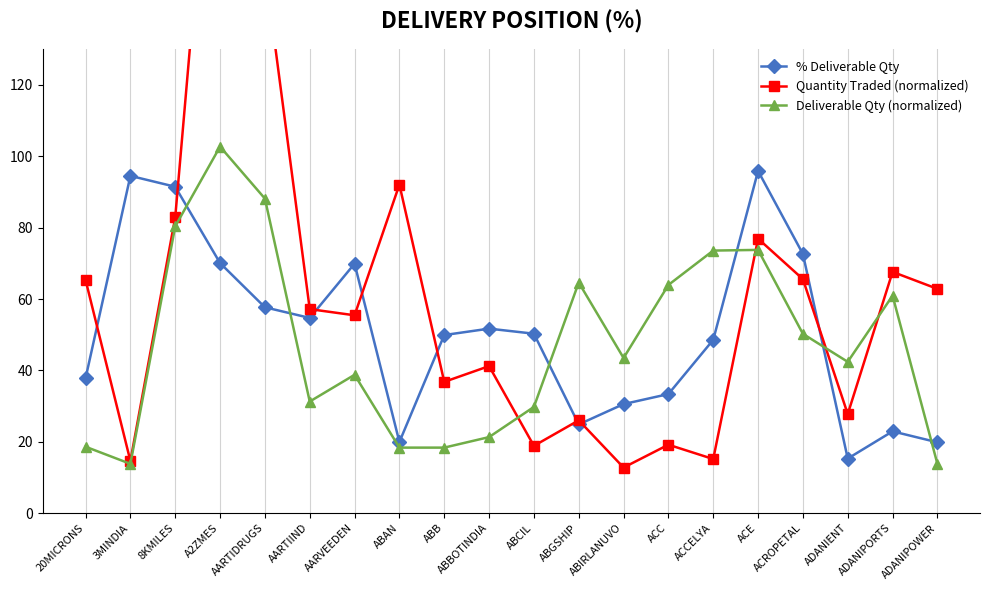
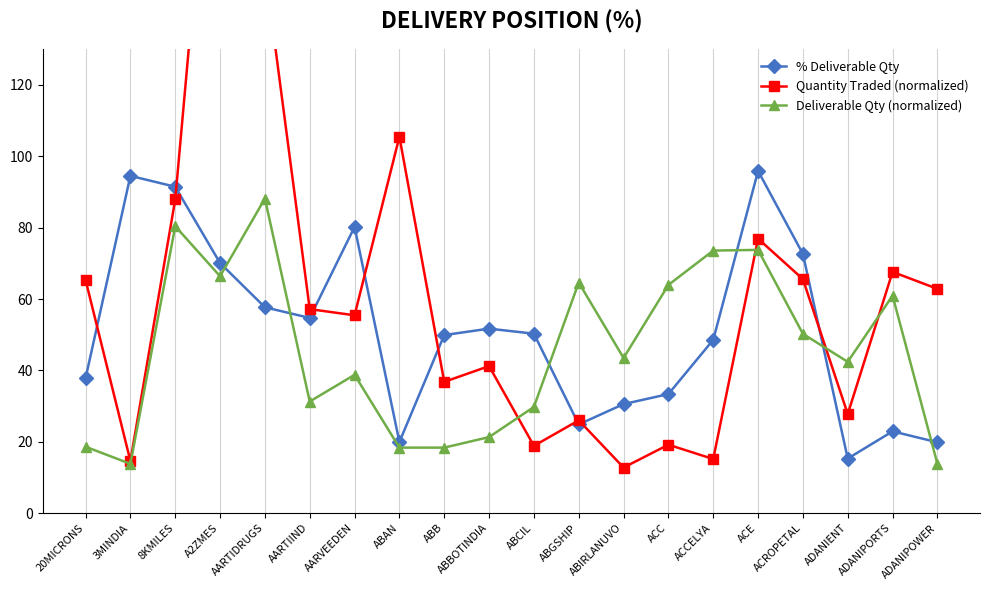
Quantity Traded (normalized), 8KMILES: 83 -> 88
Deliverable Qty (normalized), A2ZMES: 103 -> 66
% Deliverable Qty, AARVEEDEN: 70 -> 80
Quantity Traded (normalized), ABAN: 92 -> 106
